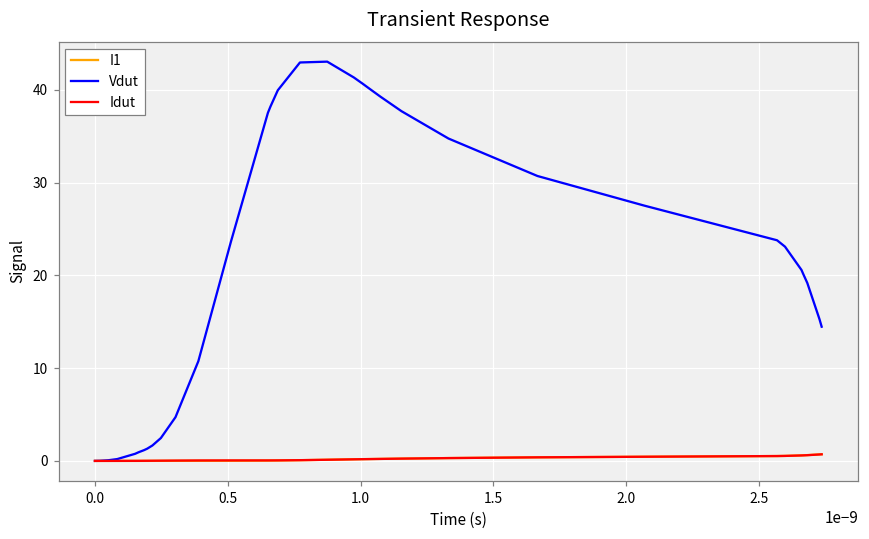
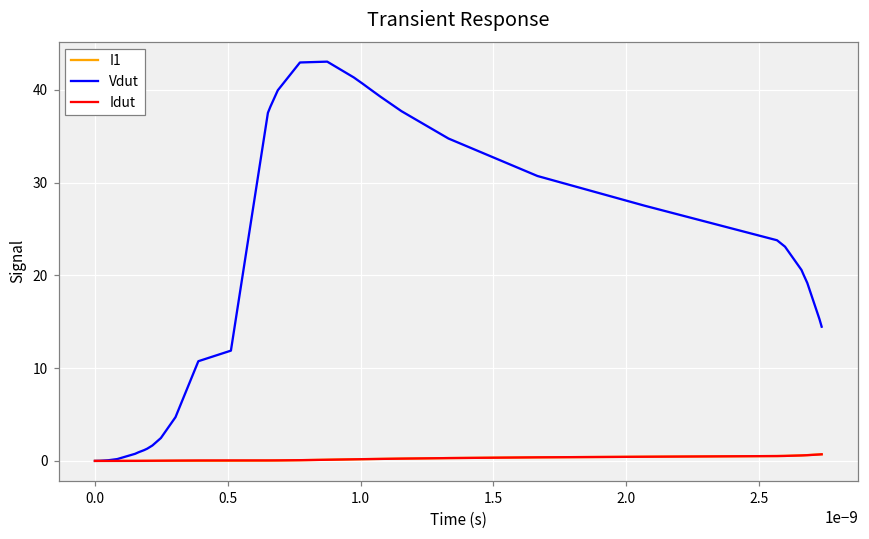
Vdut, 0.5: 24 -> 12
